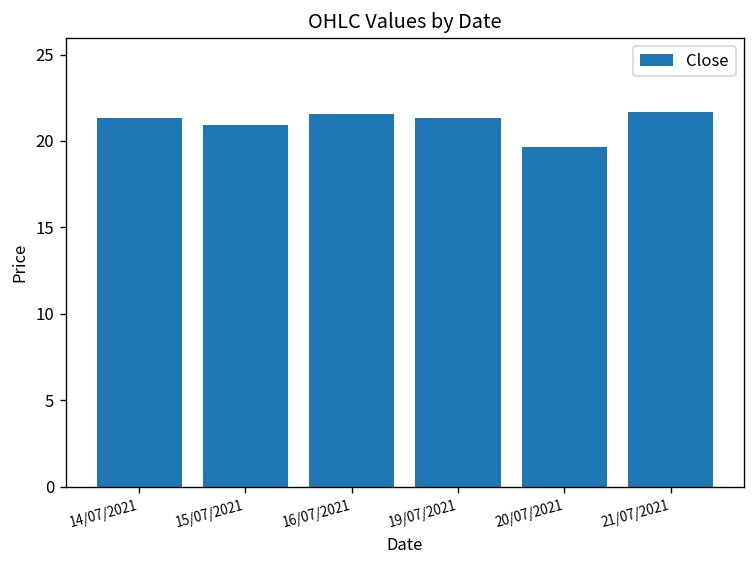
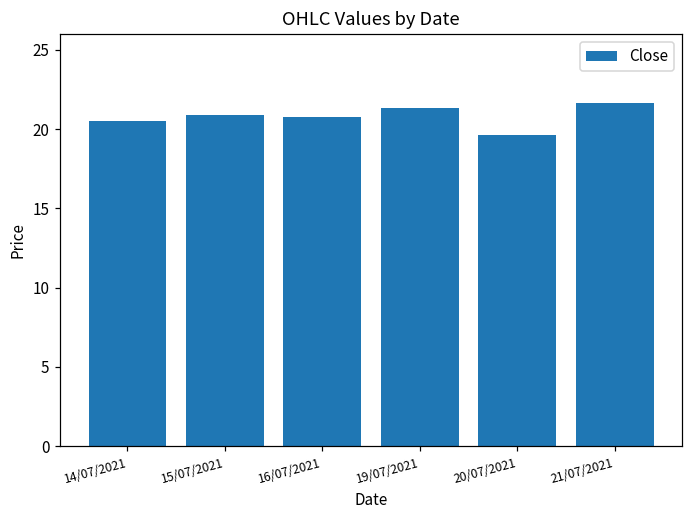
14/07/2021: 21.3 -> 20.5
16/07/2021: 21.5 -> 20.8
